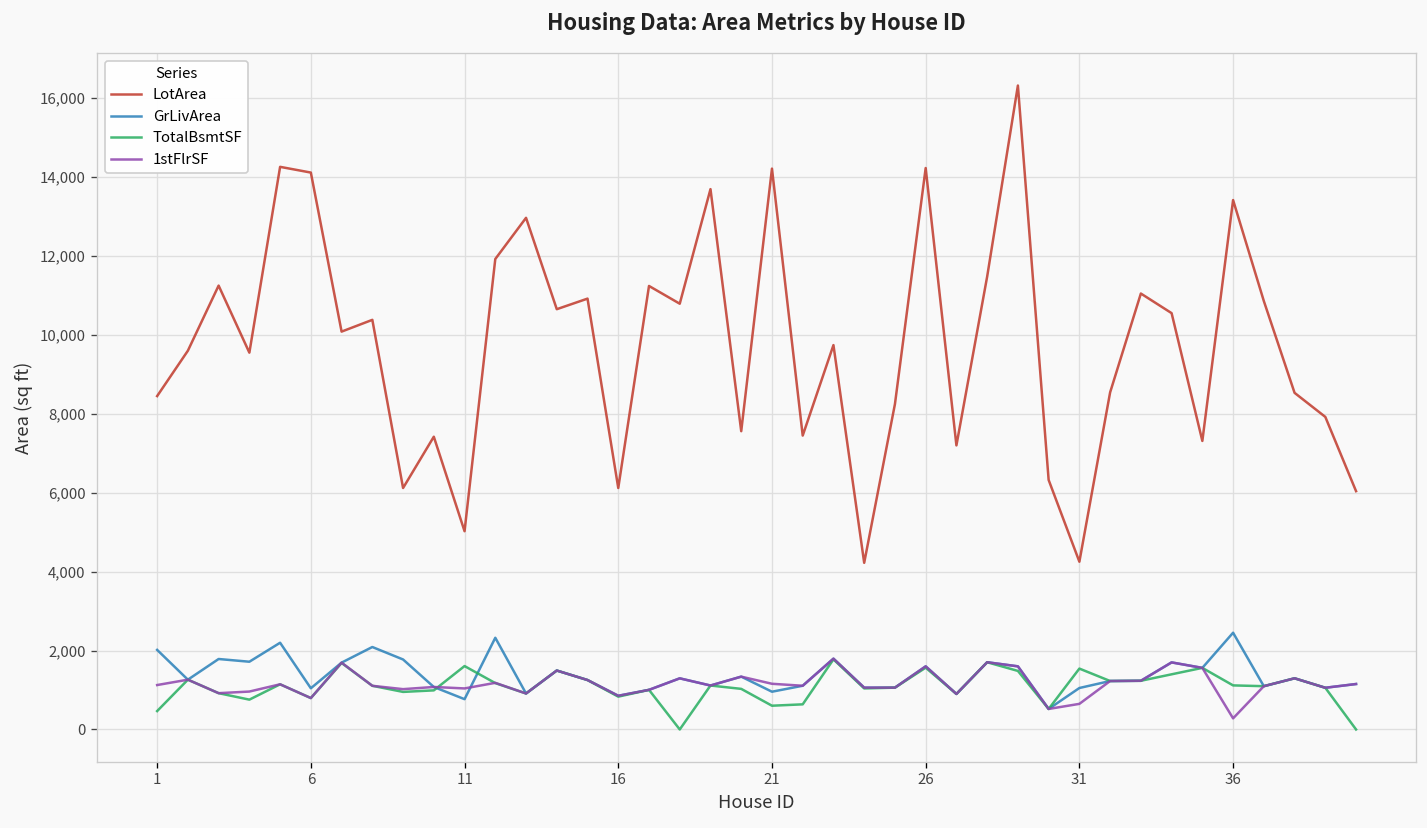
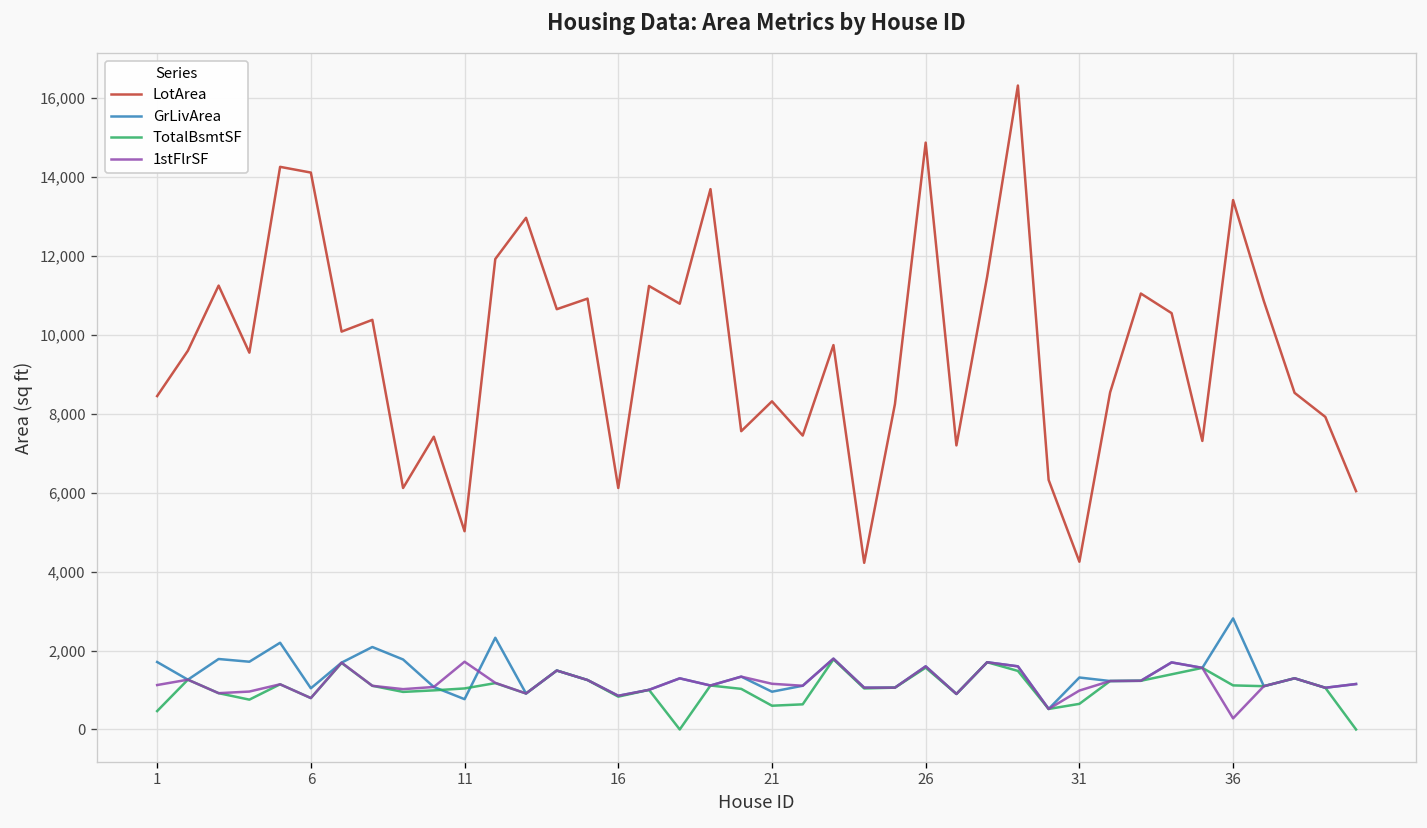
GrLivArea, 1: 2,000 -> 1,700
TotalBsmtSF, 11: 1,600 -> 1,000
1stFlrSF, 11: 1,000 -> 1,700
LotArea, 21: 14,200 -> 8,300
LotArea, 26: 14,200 -> 14,900
GrLivArea, 31: 1,100 -> 1,300
TotalBsmtSF, 31: 1,500 -> 600
1stFlrSF, 31: 600 -> 1,000
GrLivArea, 36: 2,500 -> 2,800
